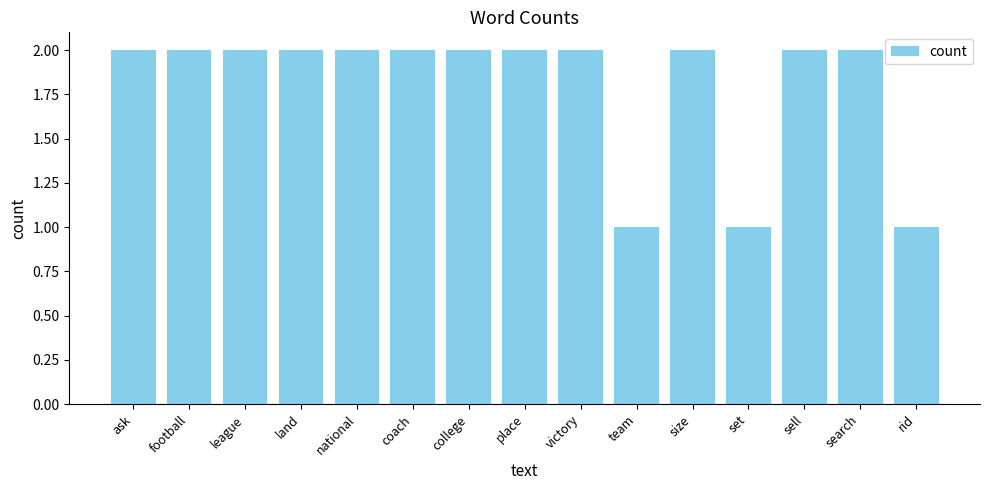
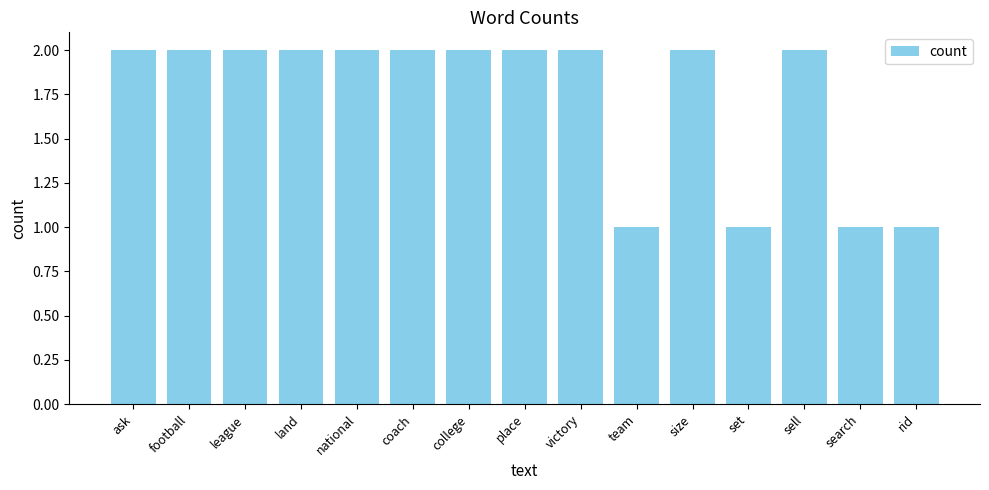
search: 2 -> 1
